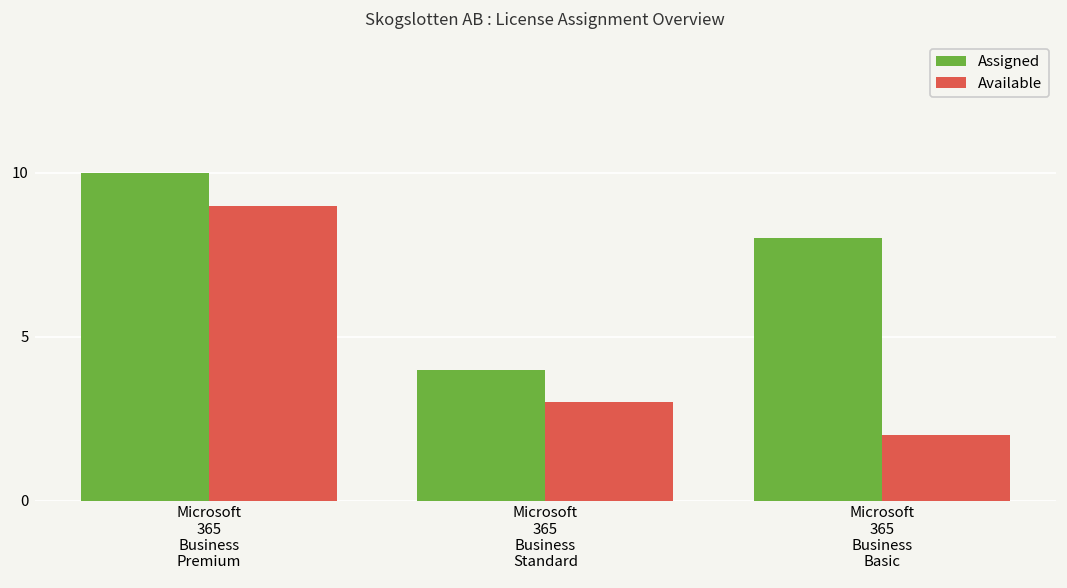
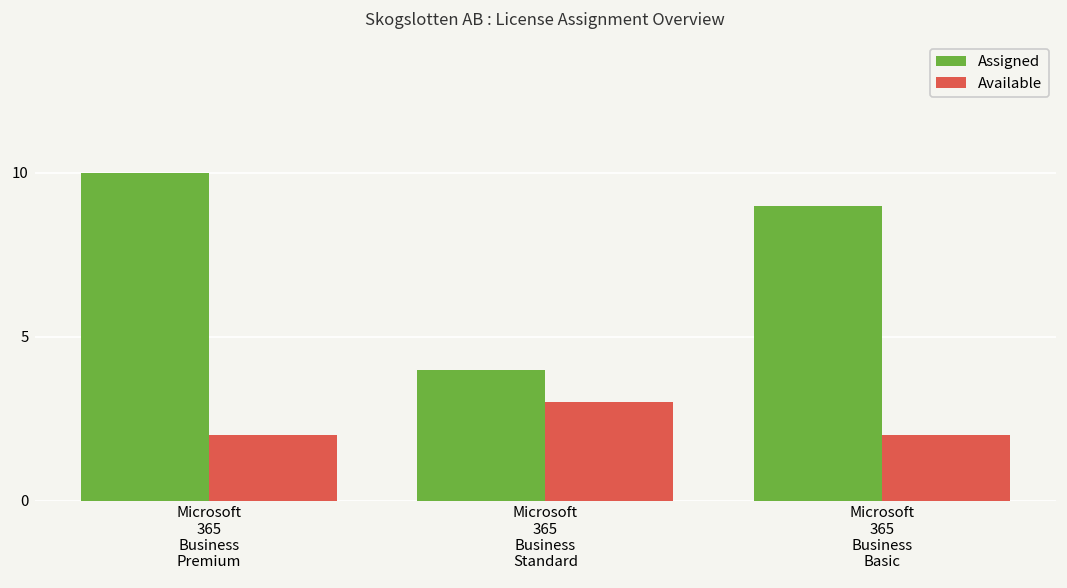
Available, Microsoft 365 Business Premium: 9 -> 2
Assigned, Microsoft 365 Business Basic: 8 -> 9
